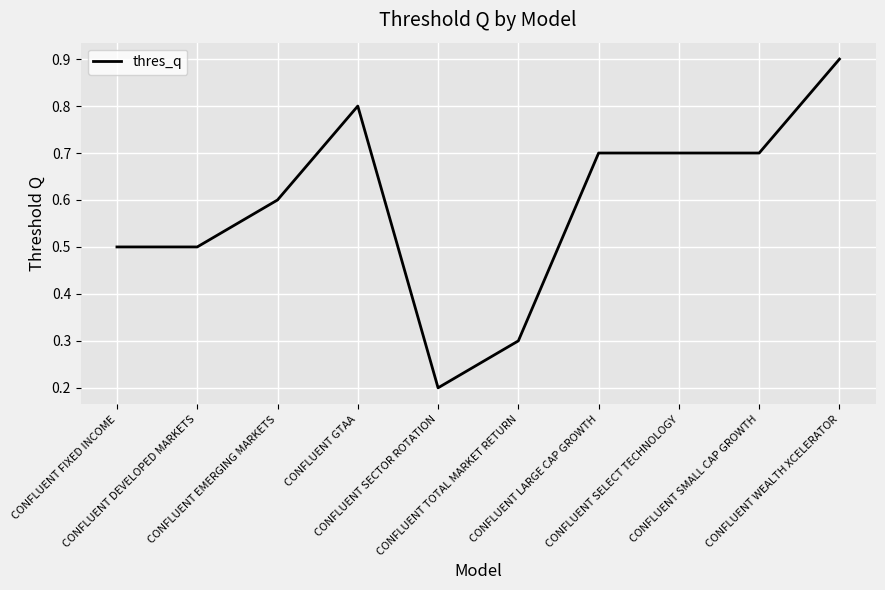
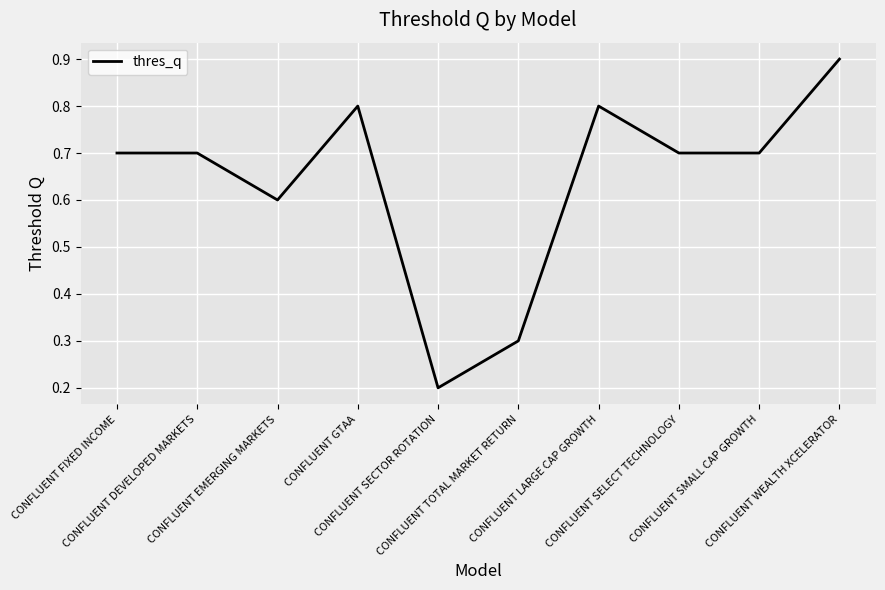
CONFLUENT FIXED INCOME: 0.5 -> 0.7
CONFLUENT DEVELOPED MARKETS: 0.5 -> 0.7
CONFLUENT LARGE CAP GROWTH: 0.7 -> 0.8
